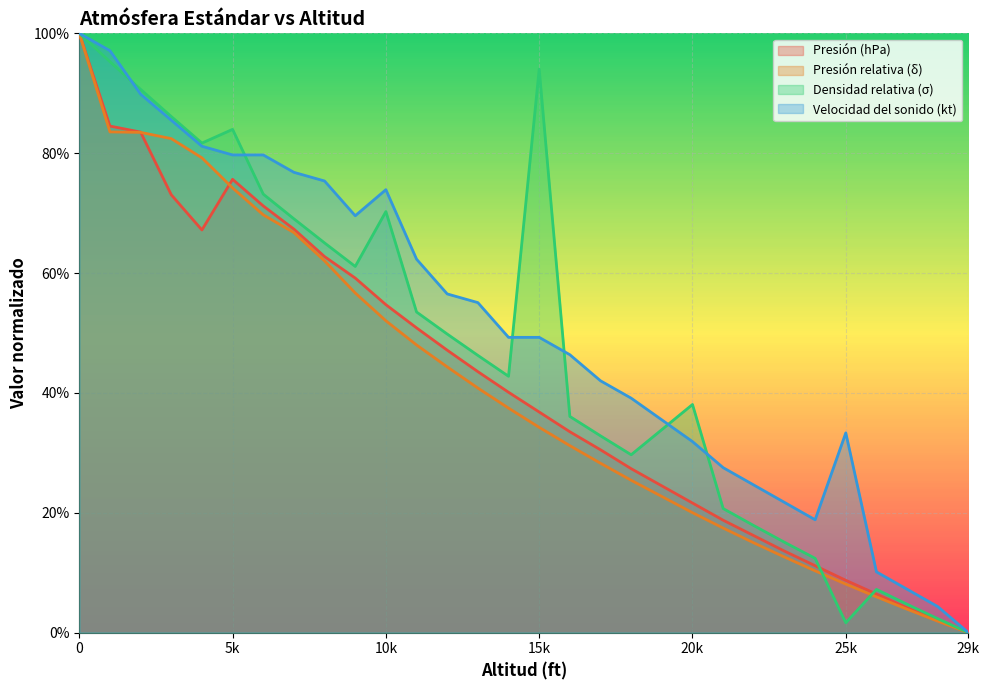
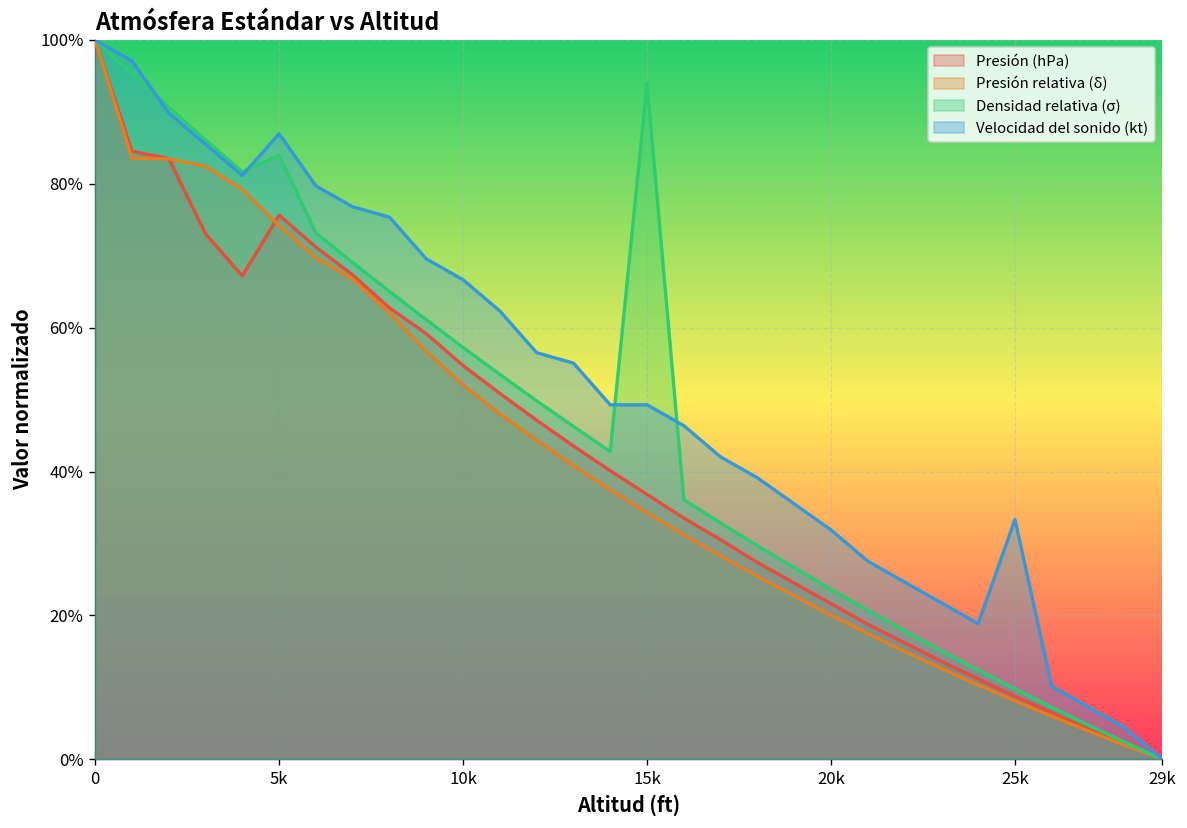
Velocidad del sonido (kt), 5k: 80% -> 87%
Densidad relativa (σ), 10k: 70% -> 57%
Velocidad del sonido (kt), 10k: 74% -> 67%
Densidad relativa (σ), 20k: 38% -> 24%
Densidad relativa (σ), 25k: 2% -> 10%
